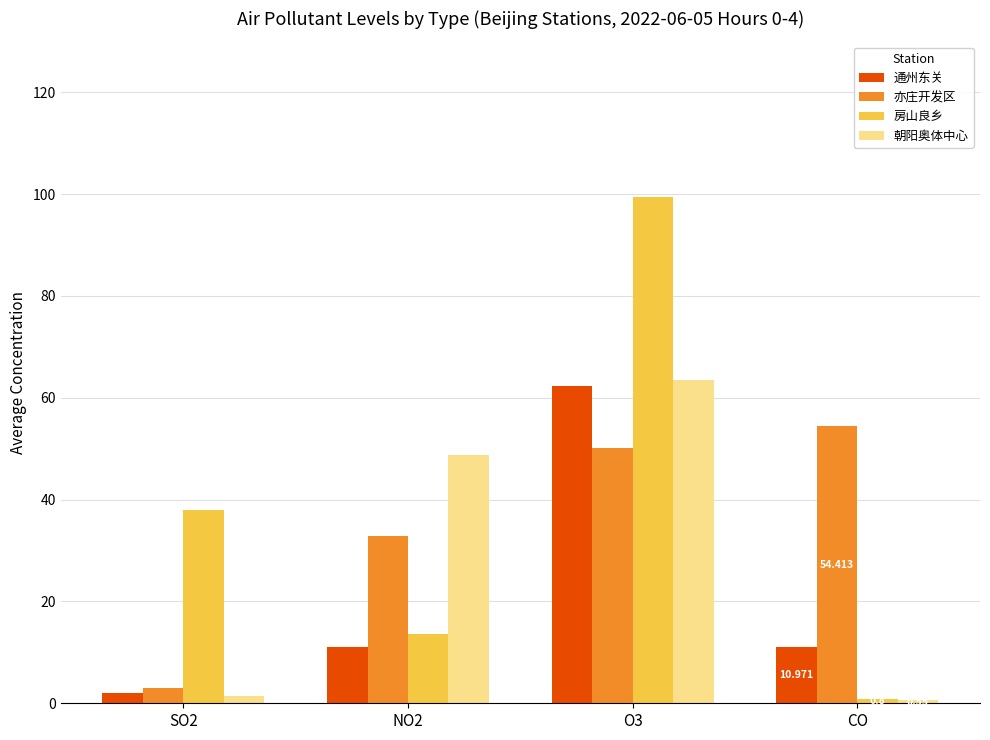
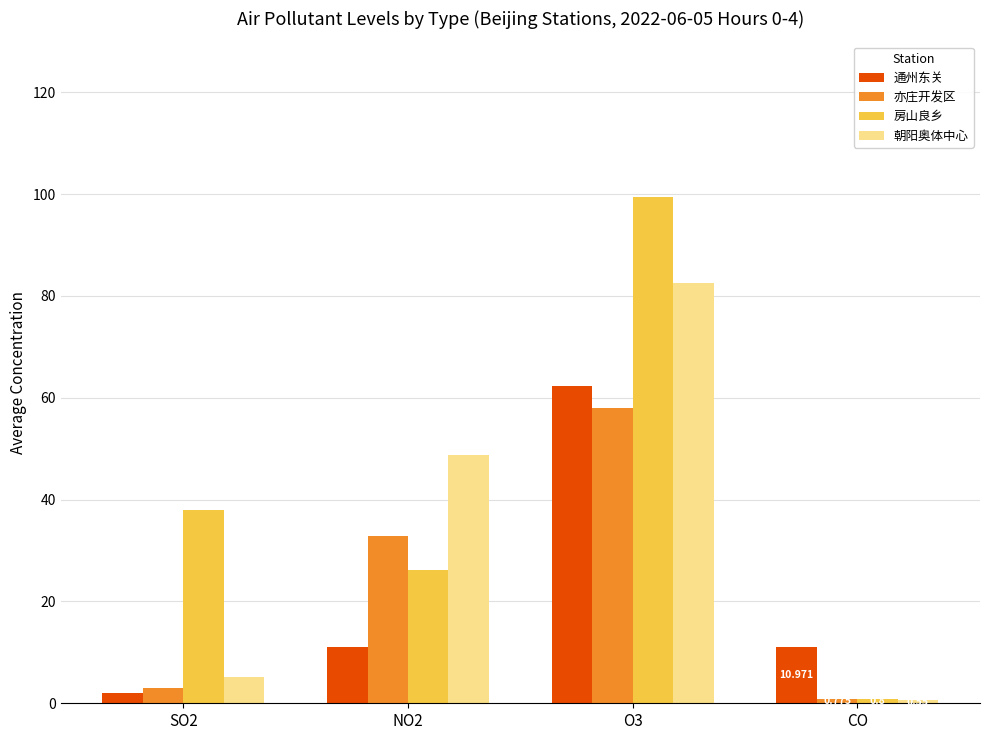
朝阳奥体中心, SO2: 2 -> 5
房山良乡, NO2: 14 -> 26
亦庄开发区, O3: 50 -> 58
朝阳奥体中心, O3: 64 -> 83
亦庄开发区, CO: 54 -> 1
